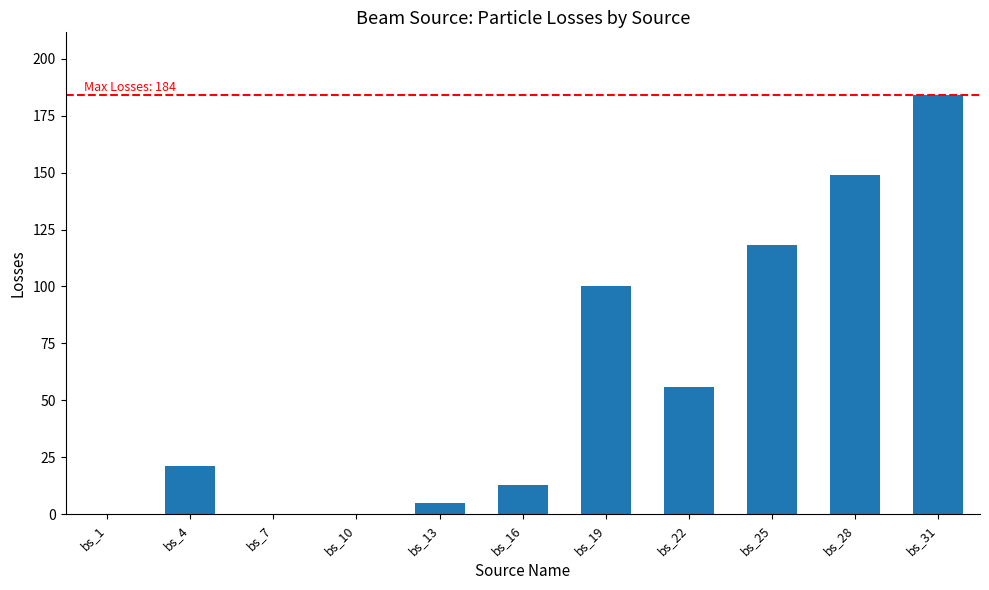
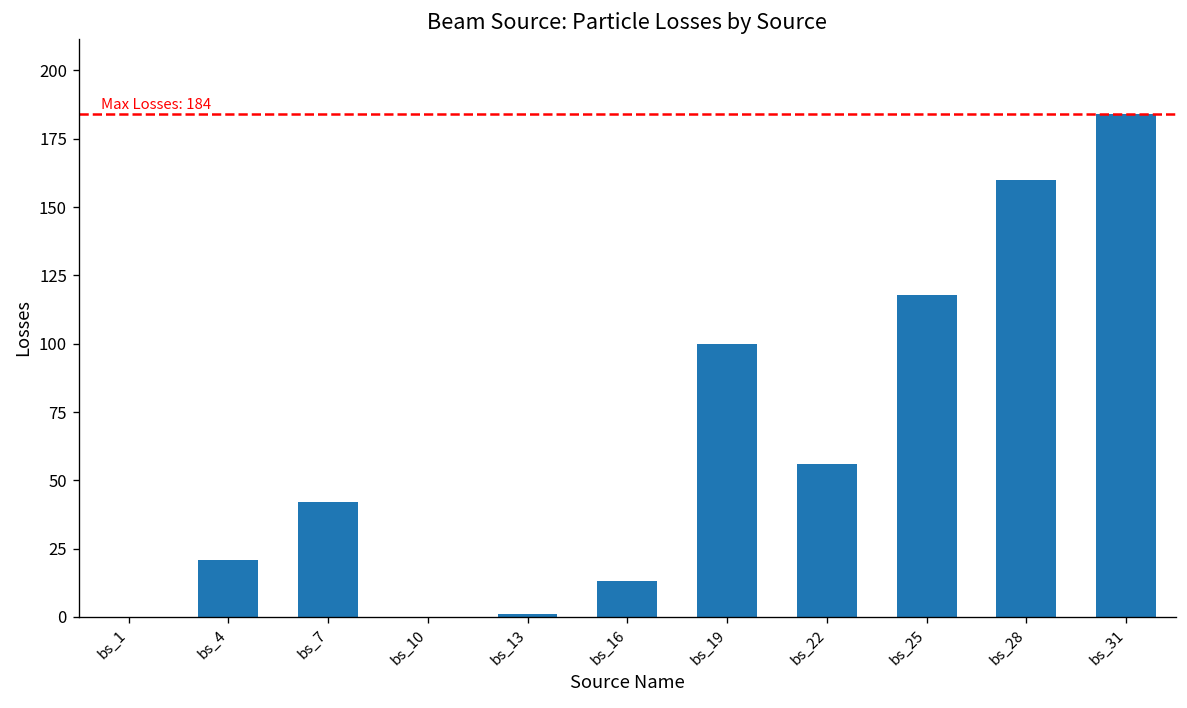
bs_7: 0 -> 42
bs_13: 5 -> 1
bs_28: 149 -> 160
